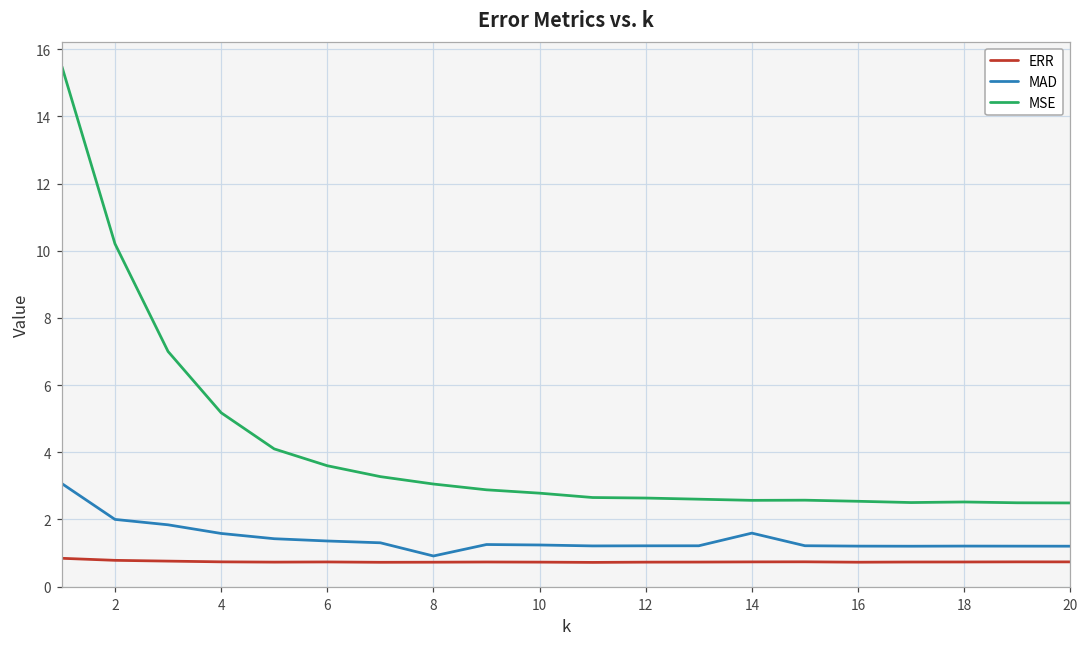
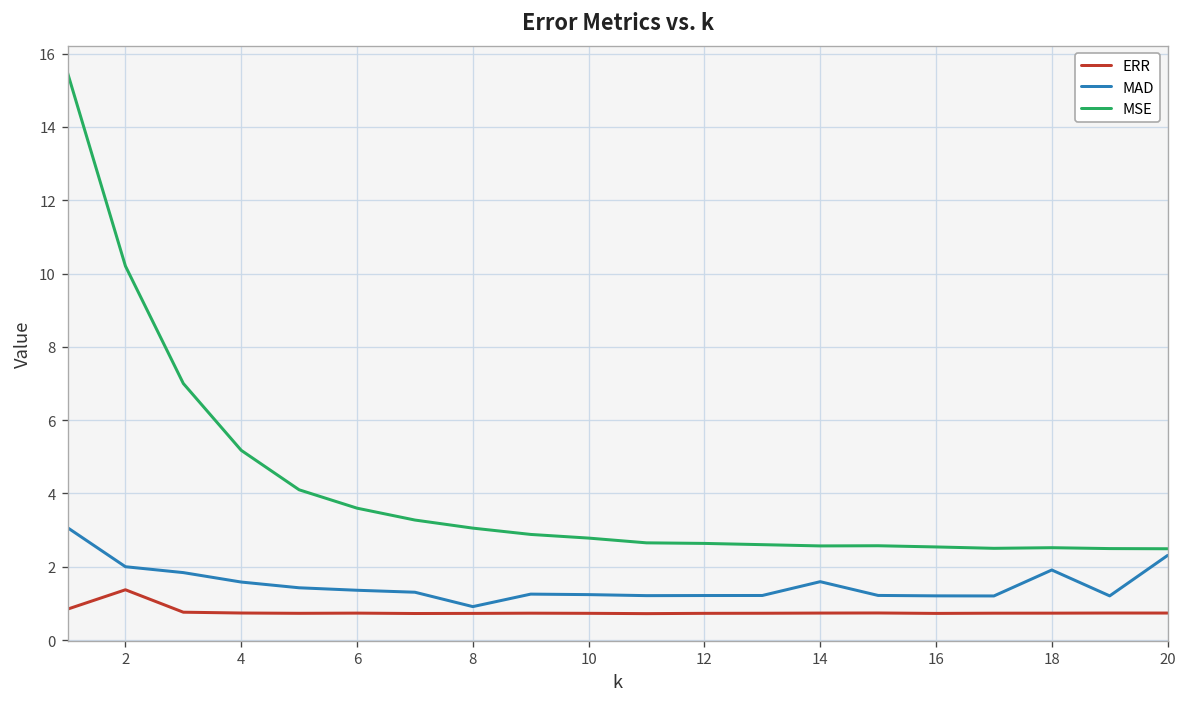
ERR, 2: 0.8 -> 1.4
MAD, 18: 1.2 -> 1.9
MAD, 20: 1.2 -> 2.3
